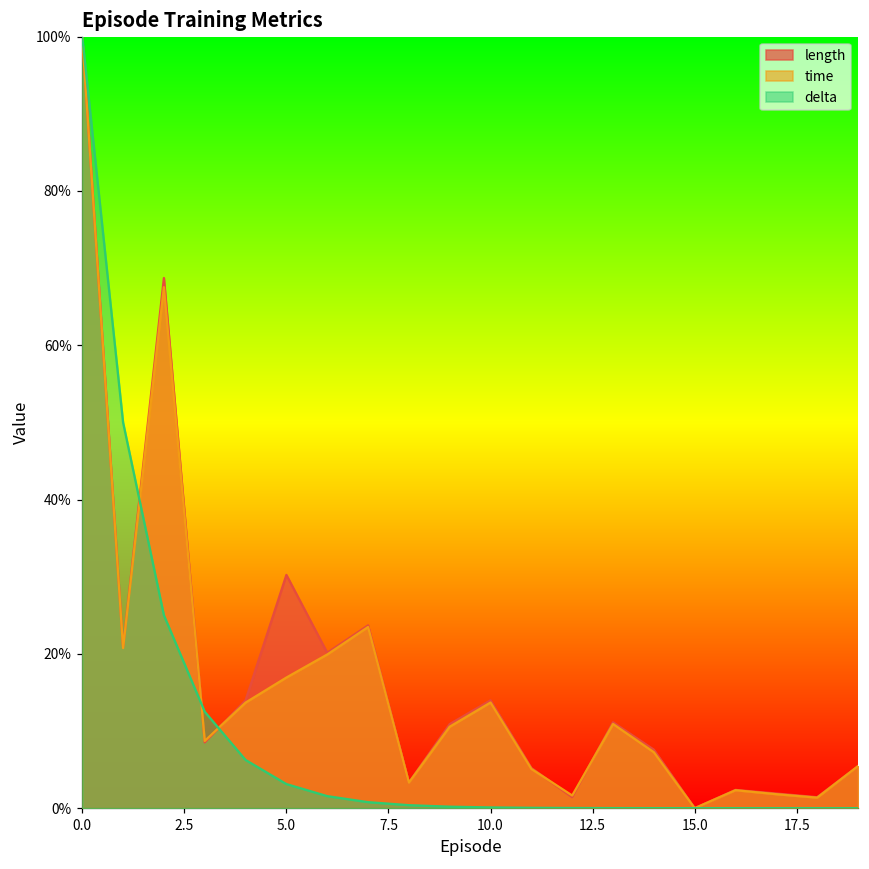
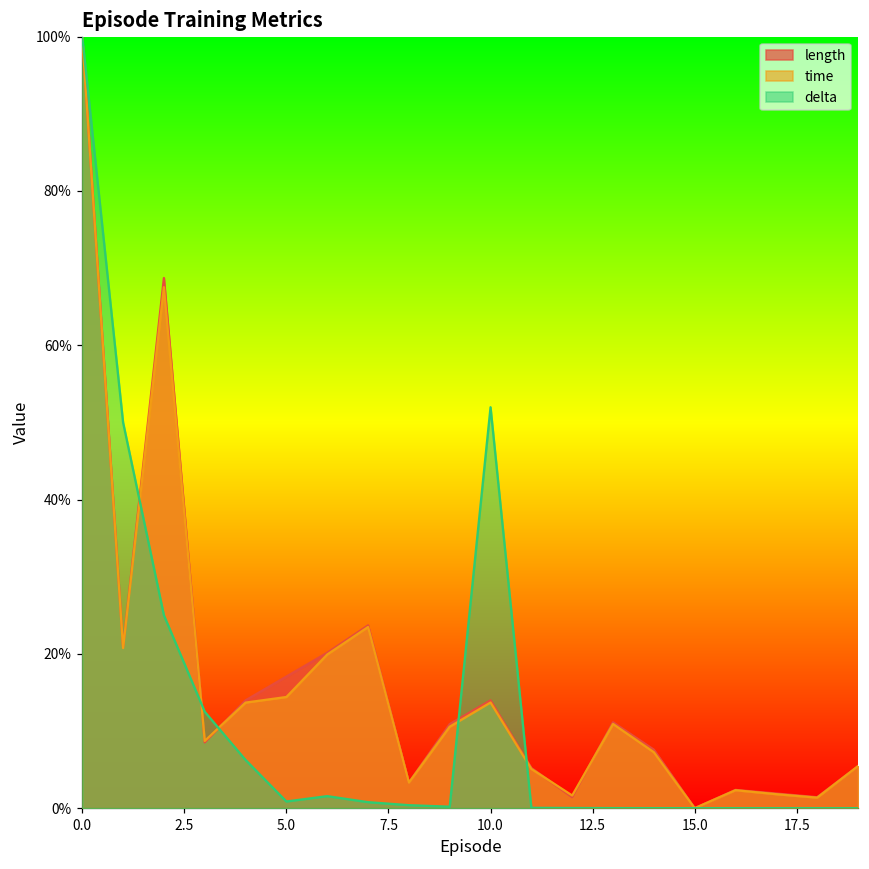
length, 5.0: 30% -> 17%
time, 5.0: 17% -> 14%
delta, 5.0: 3% -> 1%
delta, 10.0: 0% -> 52%
